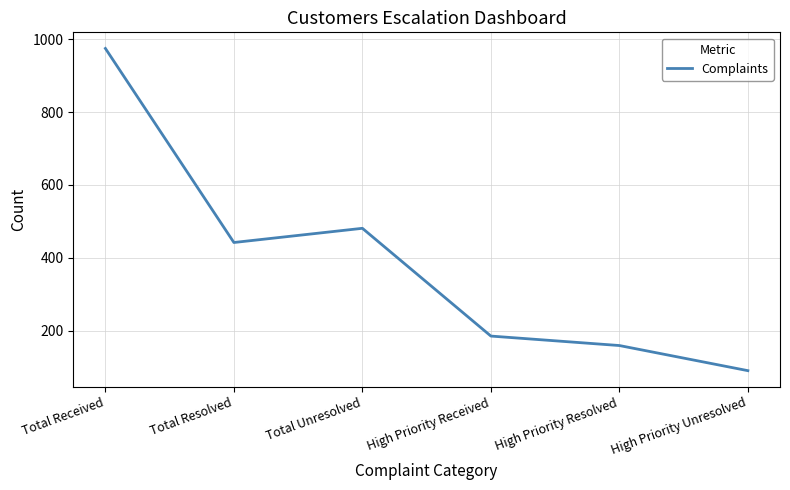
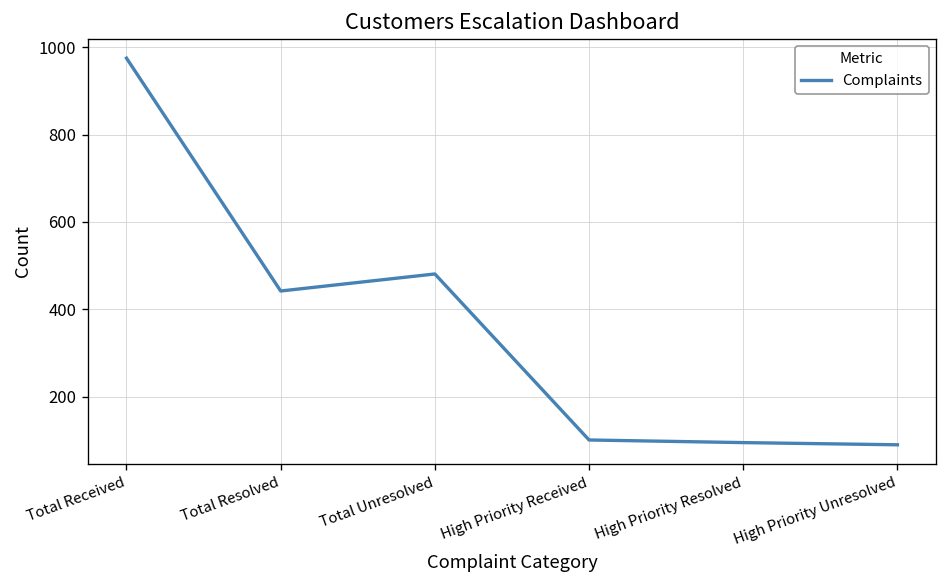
High Priority Received: 190 -> 100
High Priority Resolved: 160 -> 100
